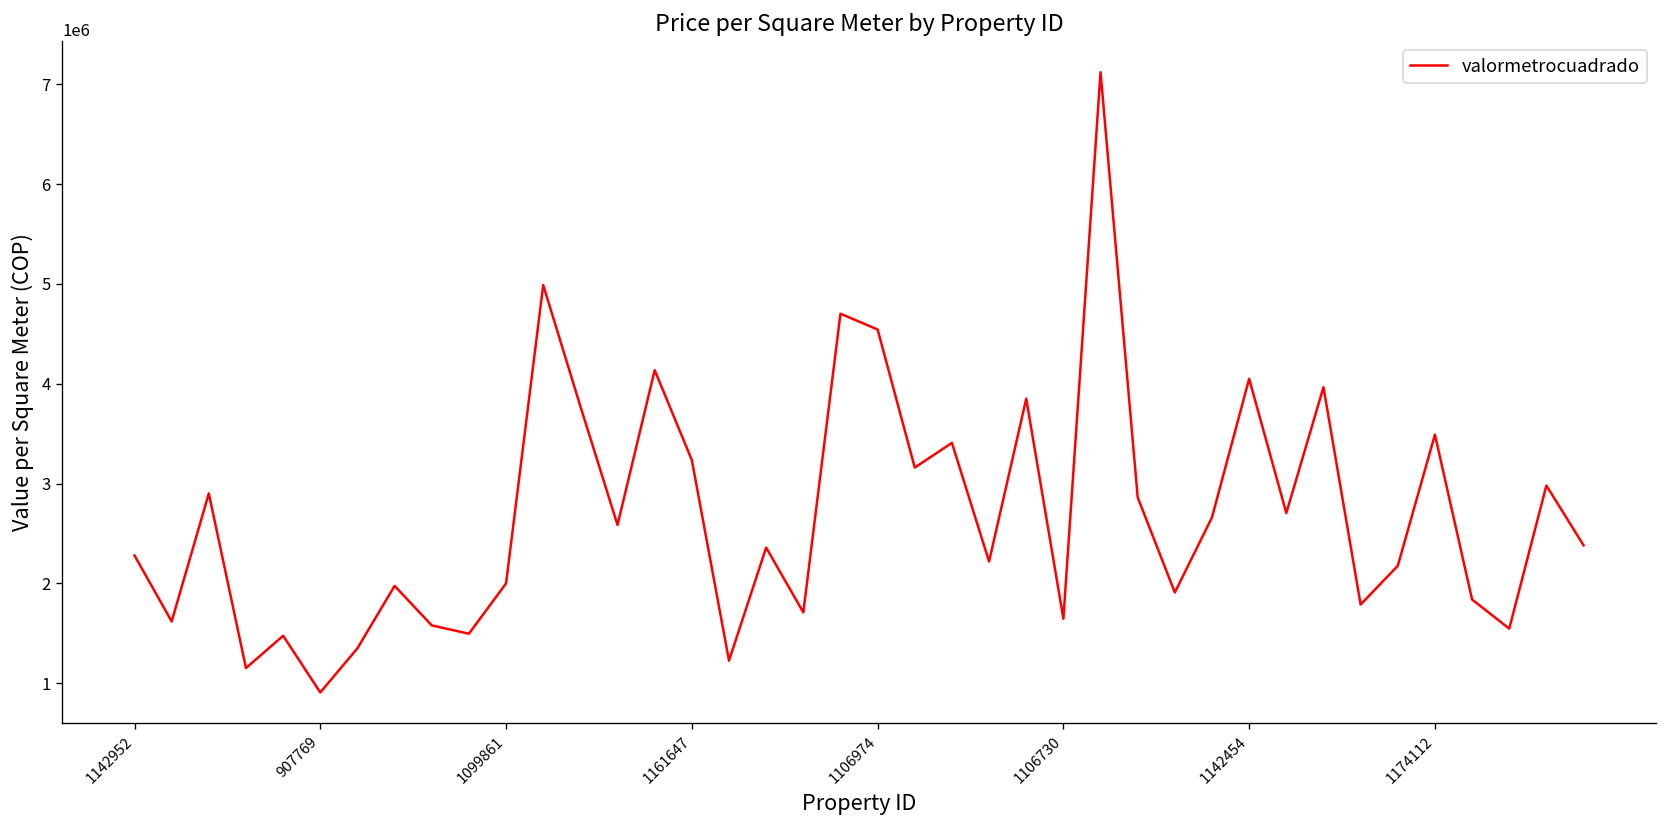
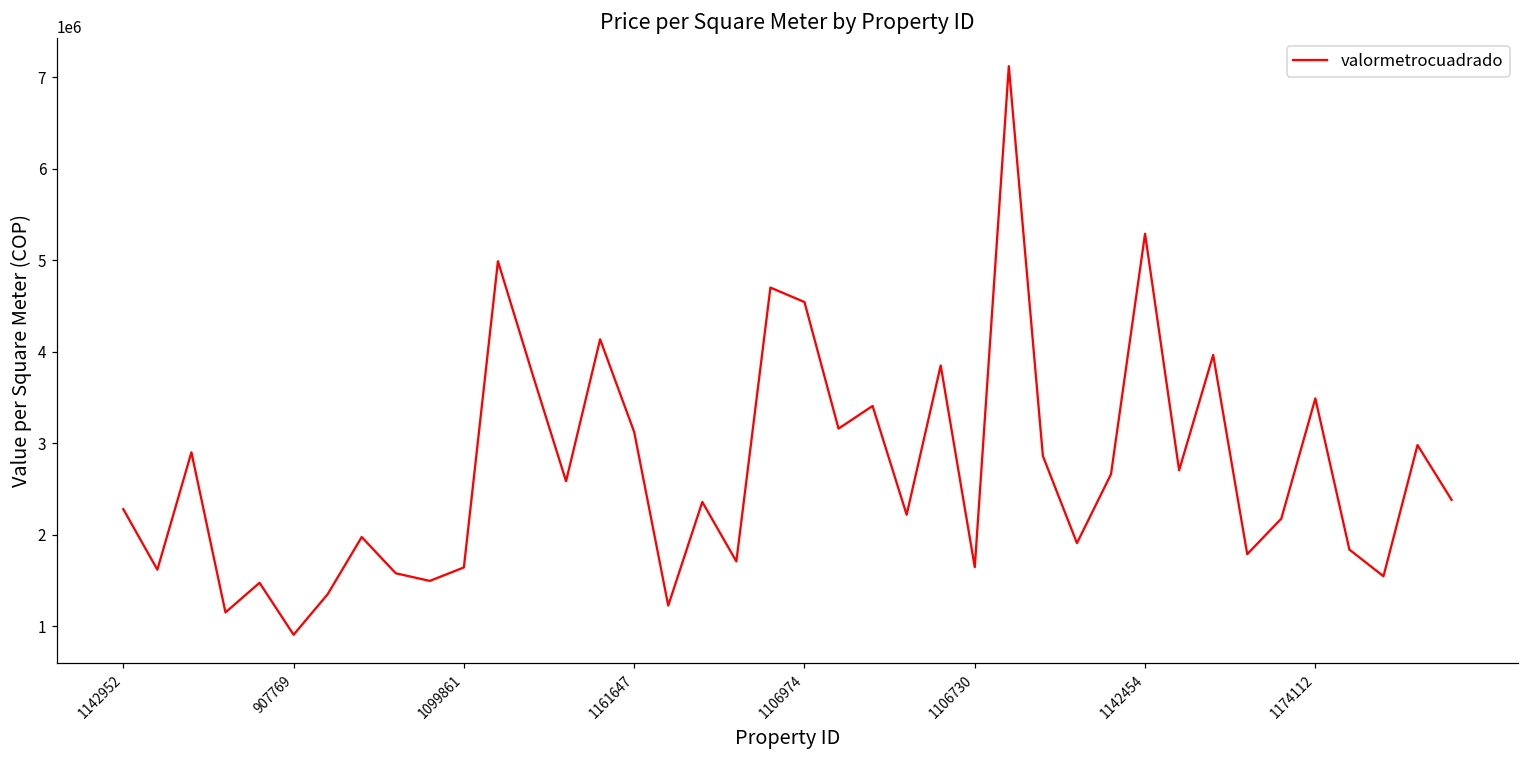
1099861: 2000000 -> 1600000
1161647: 3200000 -> 3100000
1142454: 4000000 -> 5300000
